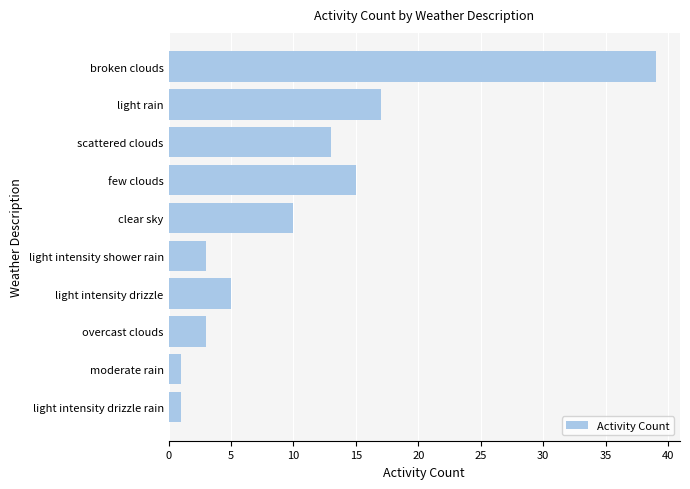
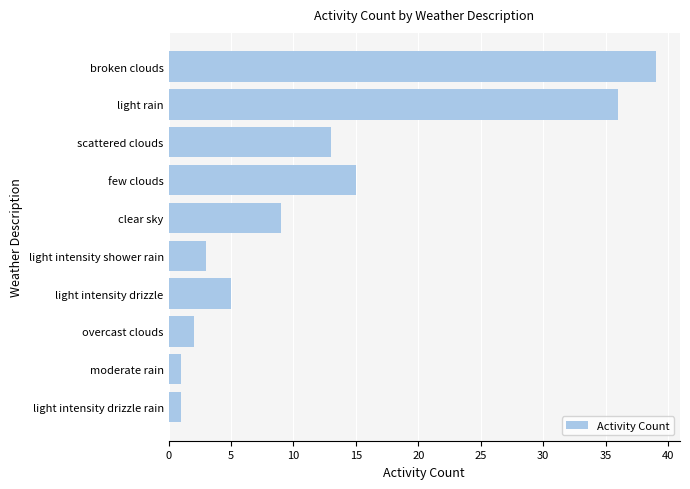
light rain: 17 -> 36
clear sky: 10 -> 9
overcast clouds: 3 -> 2
